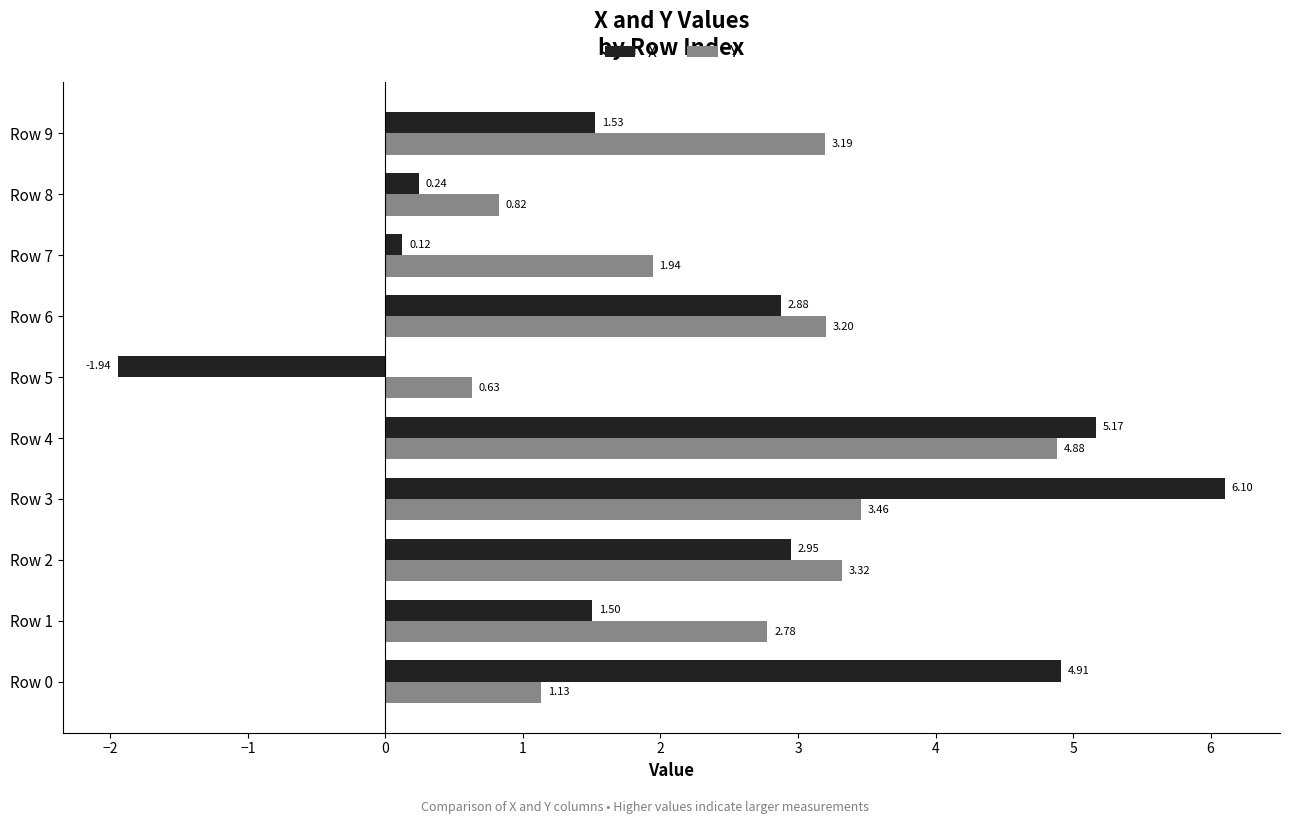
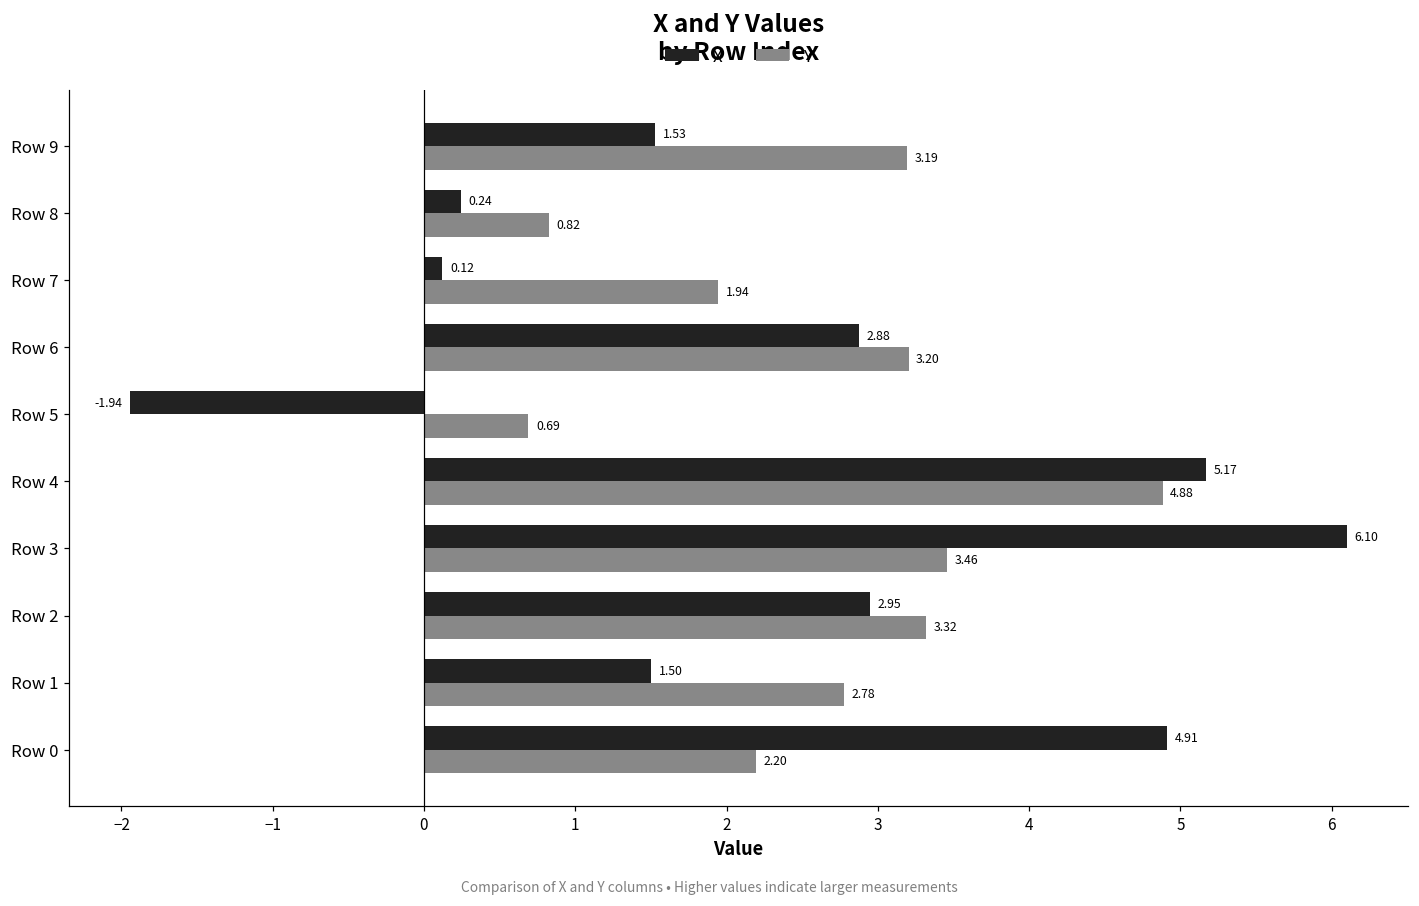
Y, Row 5: 0.63 -> 0.69
Y, Row 0: 1.13 -> 2.20
